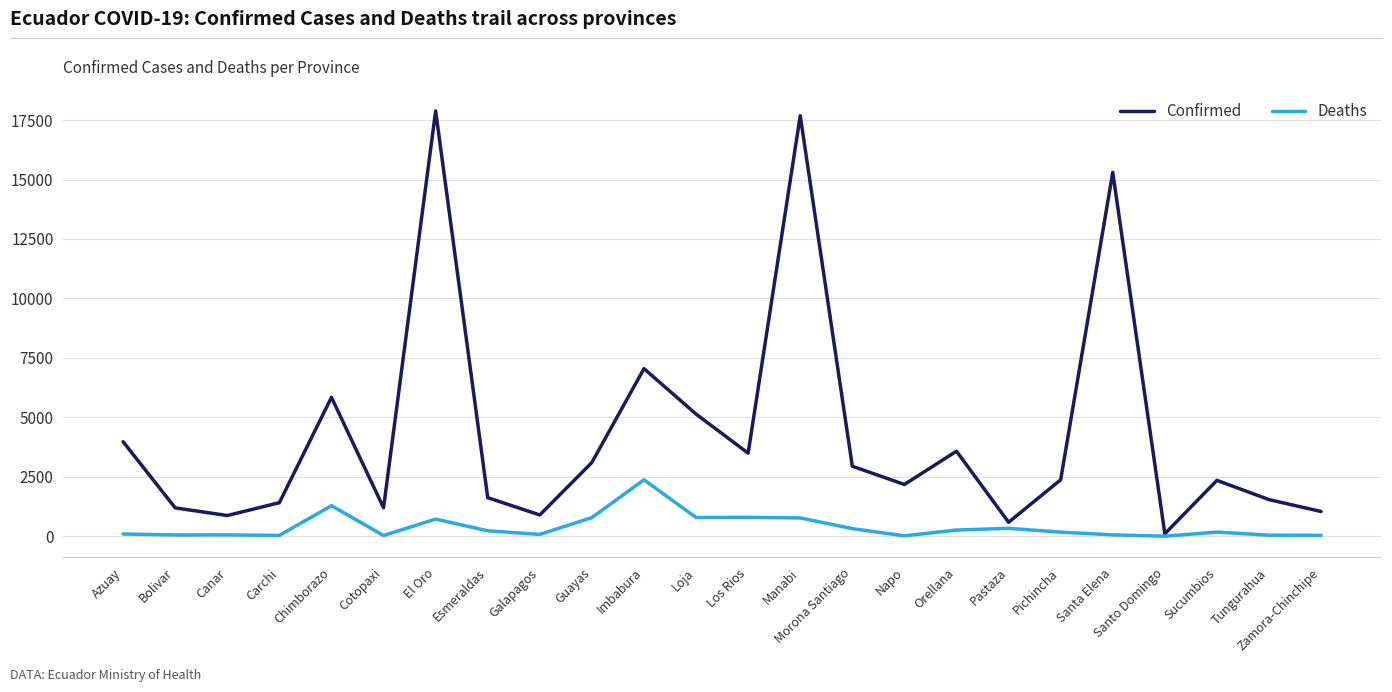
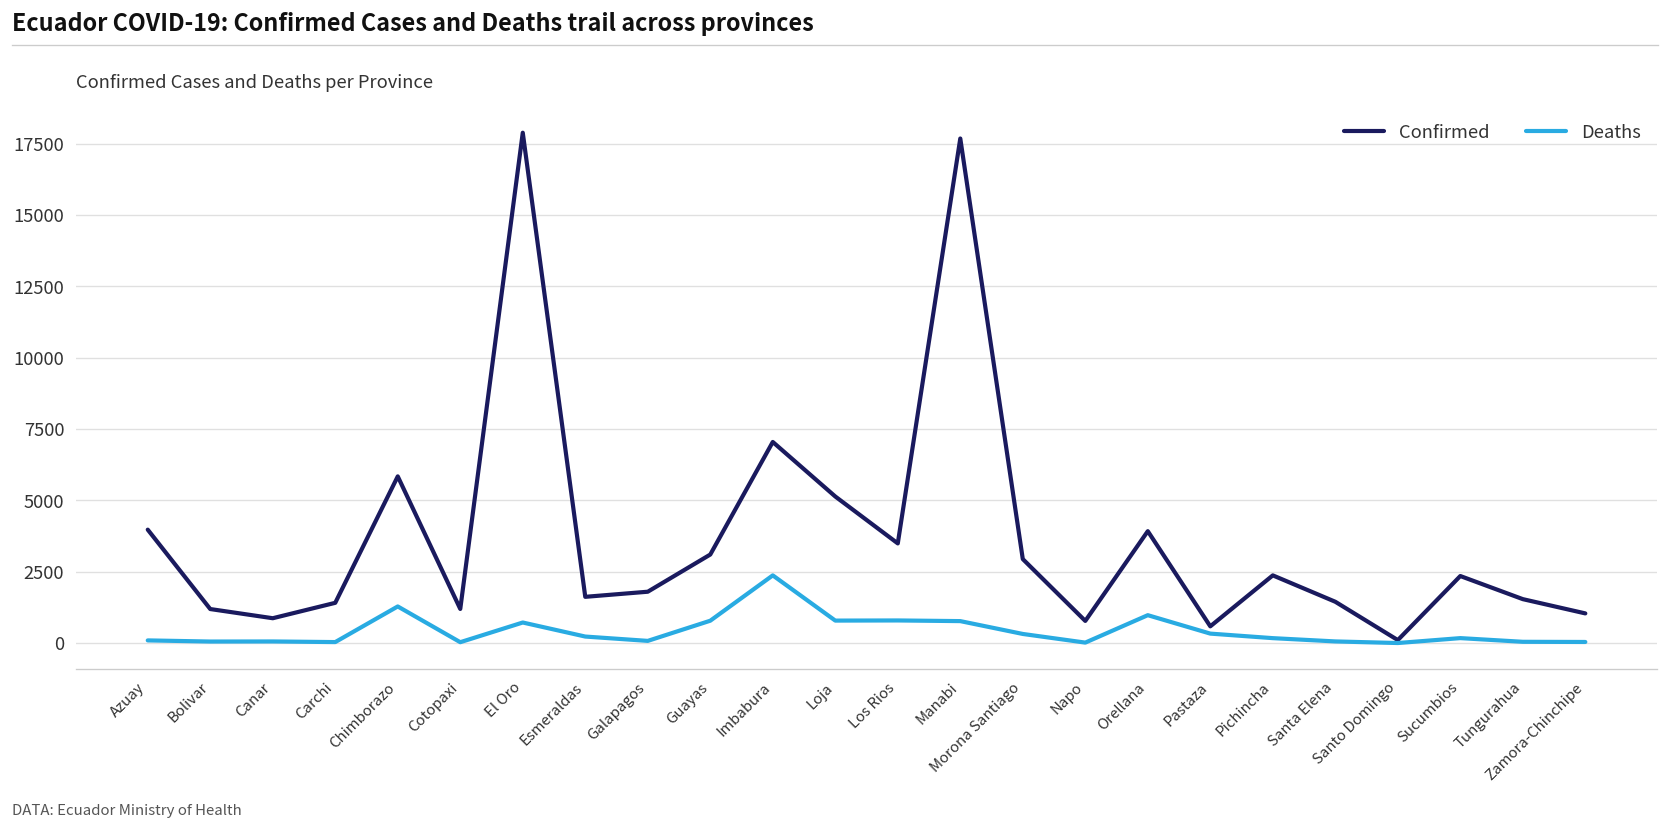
Confirmed, Galapagos: 900 -> 1800
Confirmed, Napo: 2200 -> 800
Confirmed, Orellana: 3600 -> 3900
Deaths, Orellana: 300 -> 1000
Confirmed, Santa Elena: 15300 -> 1400
